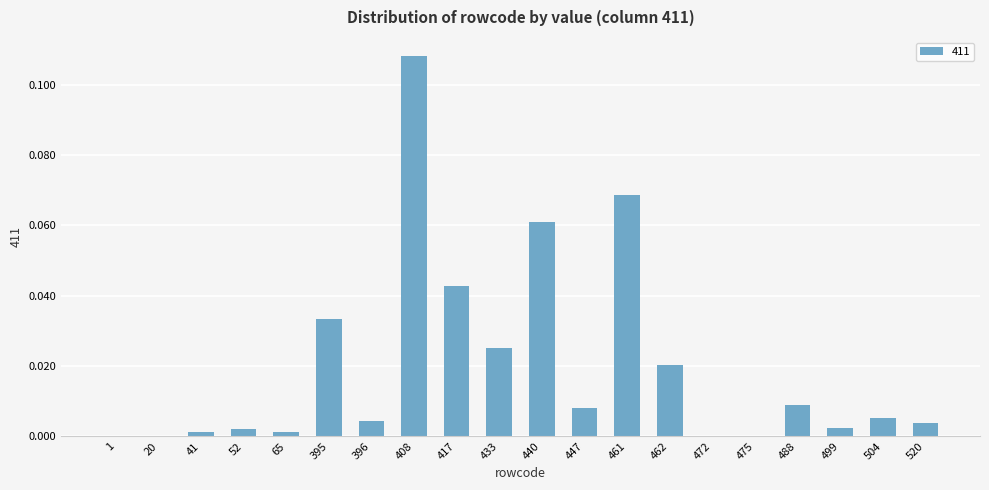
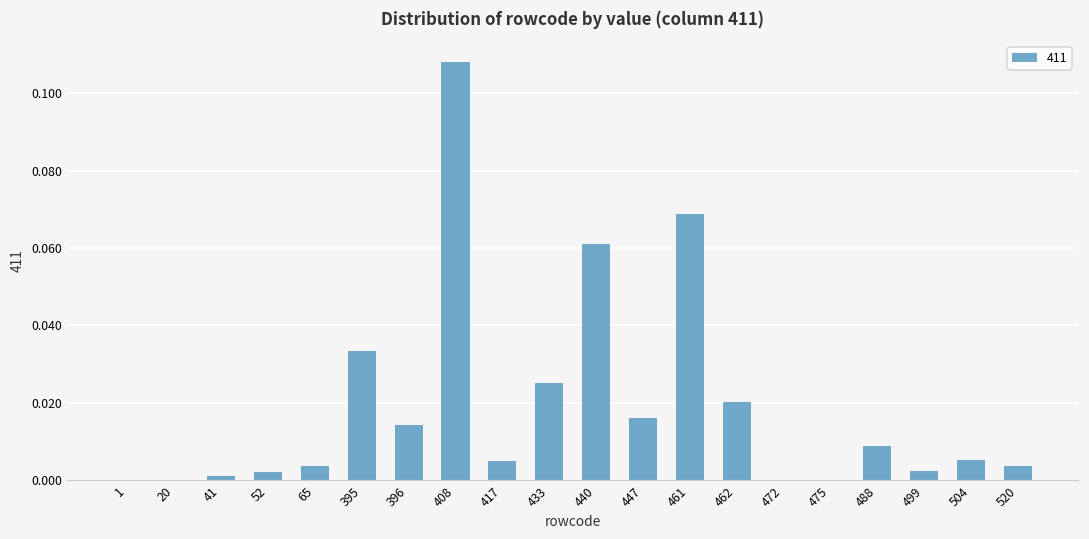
65: 0.001 -> 0.004
396: 0.004 -> 0.014
417: 0.043 -> 0.005
447: 0.008 -> 0.016
